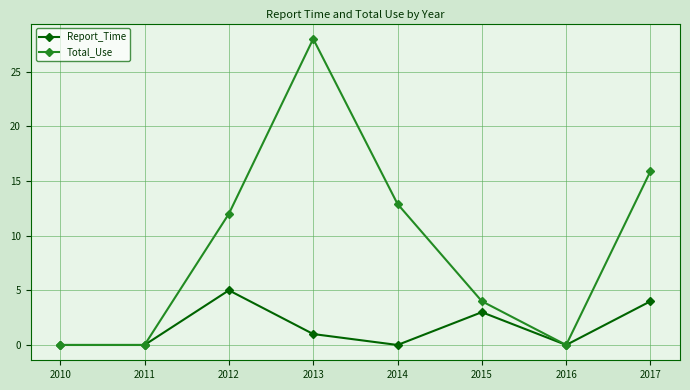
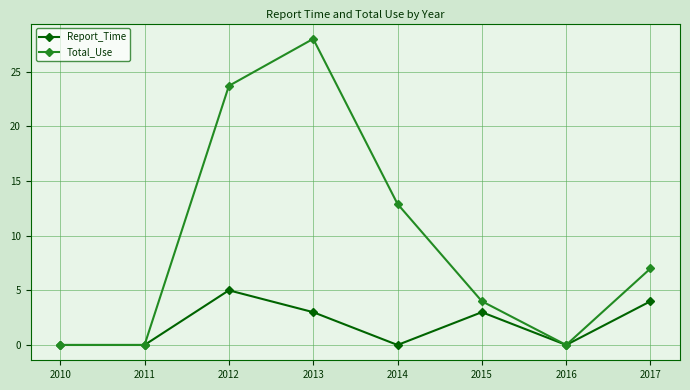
Total_Use, 2012: 12.0 -> 23.7
Report_Time, 2013: 1 -> 3
Total_Use, 2017: 15.9 -> 7.0
